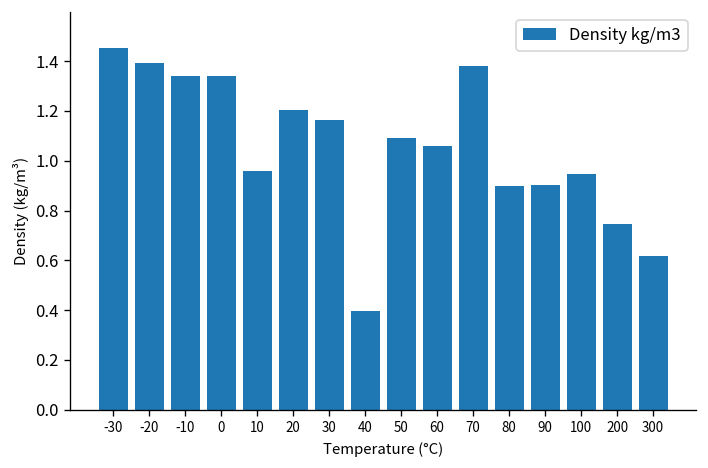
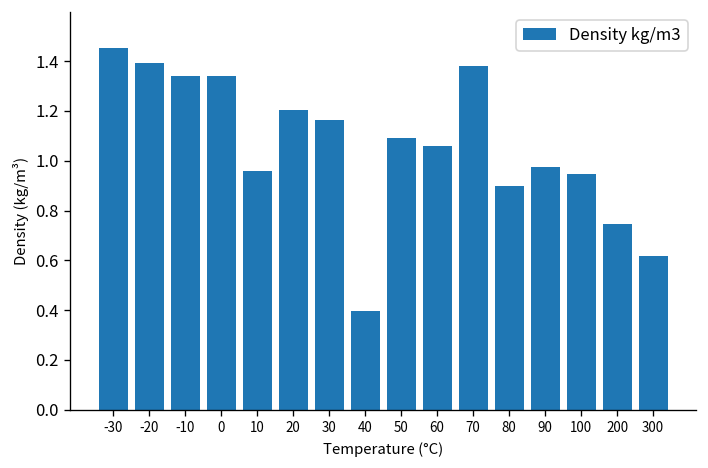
90: 0.90 -> 0.97
